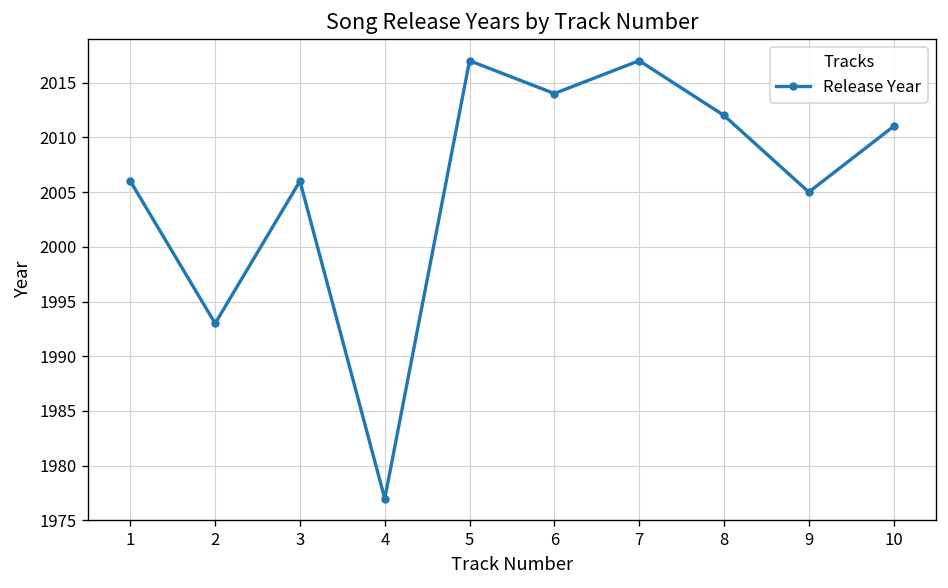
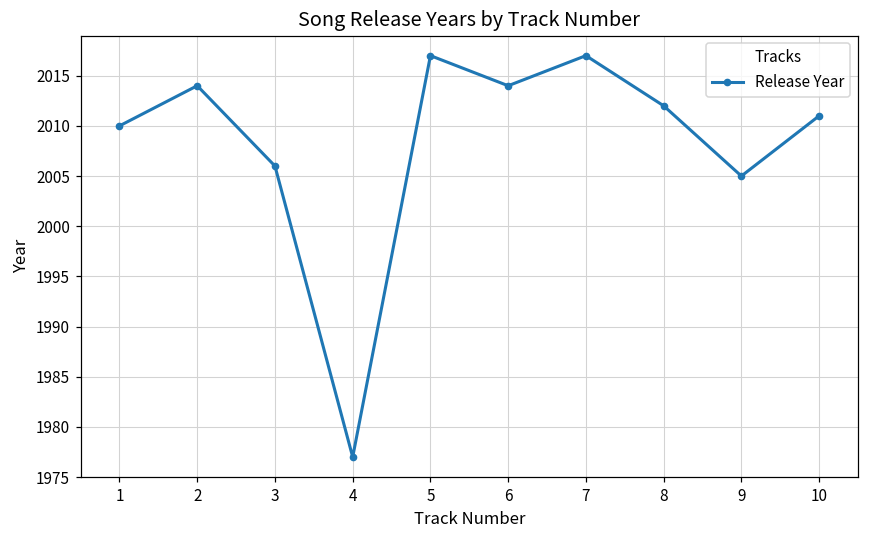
1: 2006 -> 2010
2: 1993 -> 2014
